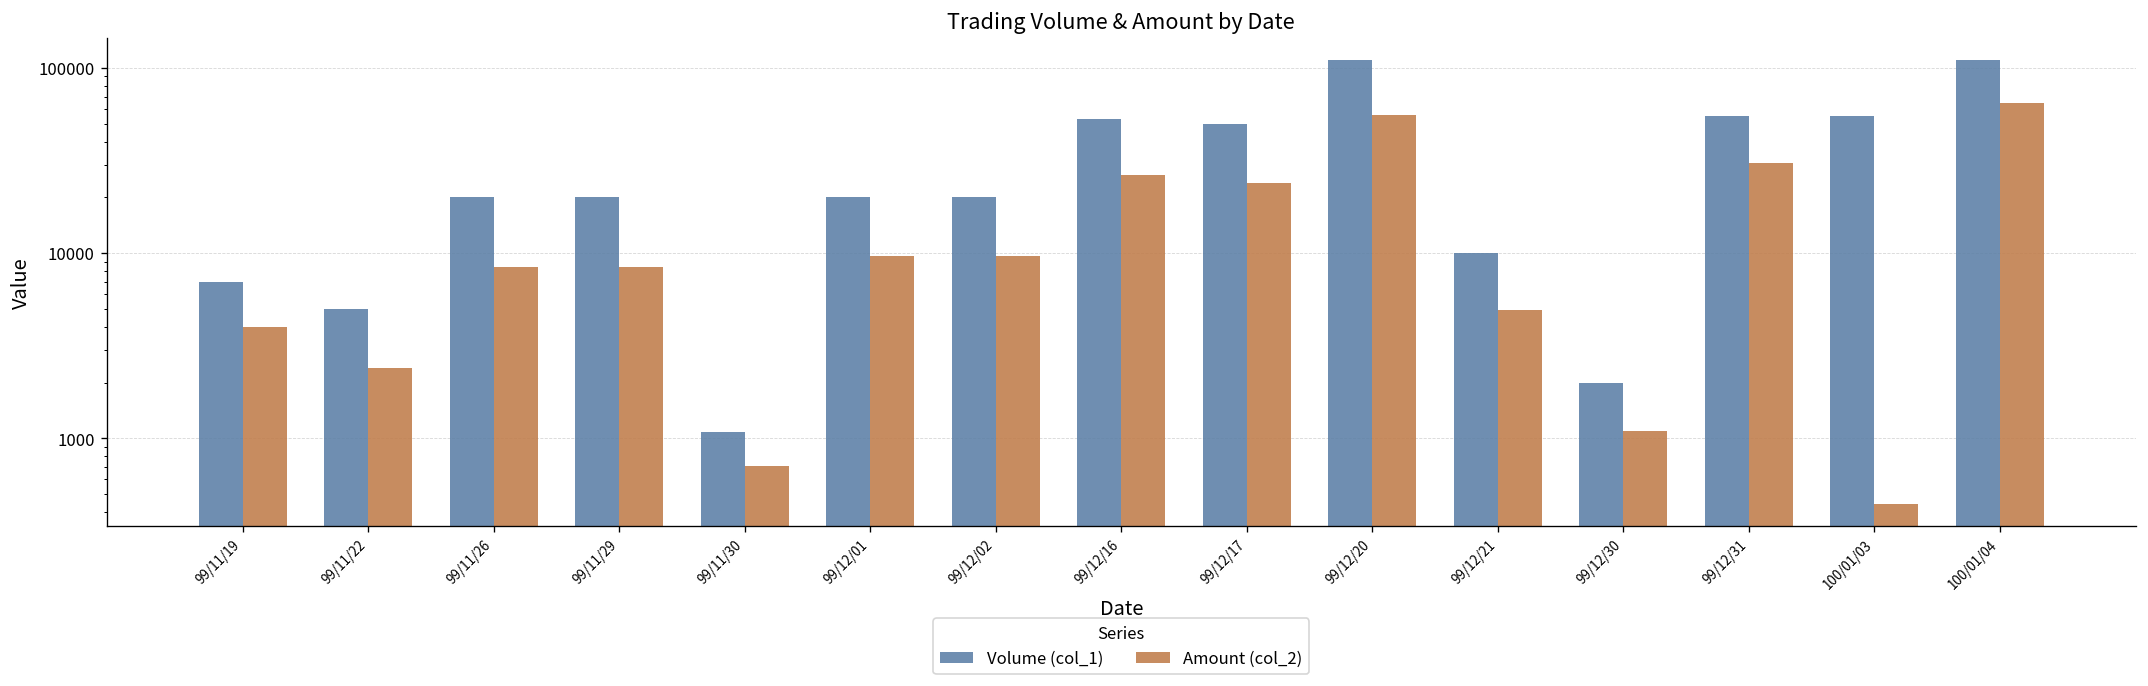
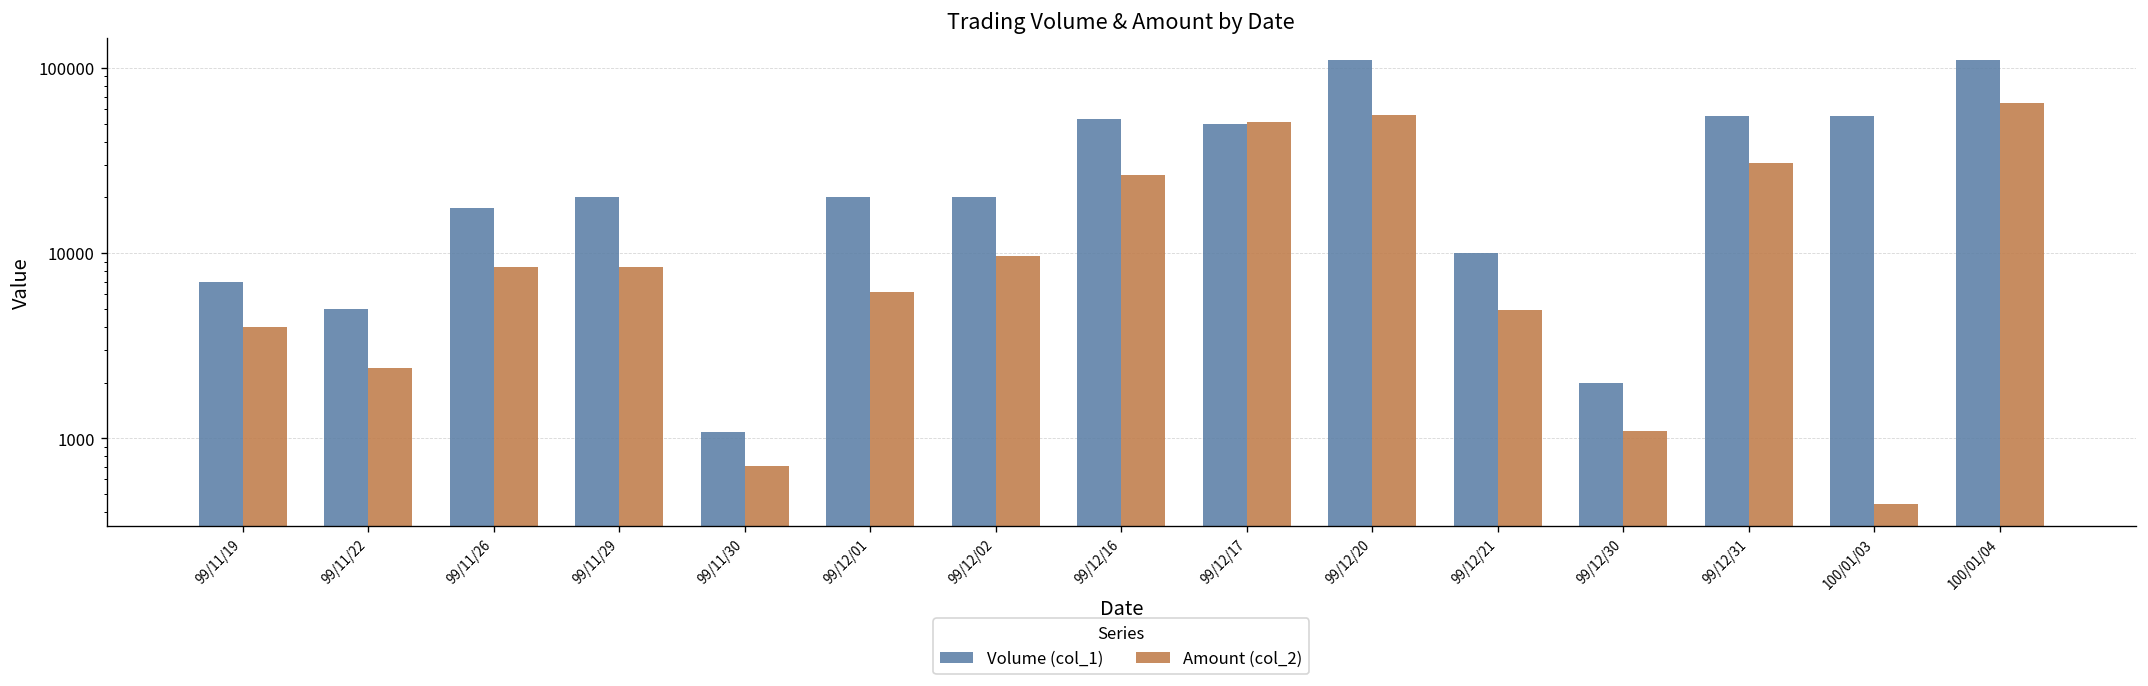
Volume (col_1), 99/11/26: 20000 -> 18000
Amount (col_2), 99/12/01: 10000 -> 6200
Amount (col_2), 99/12/17: 24000 -> 51000
